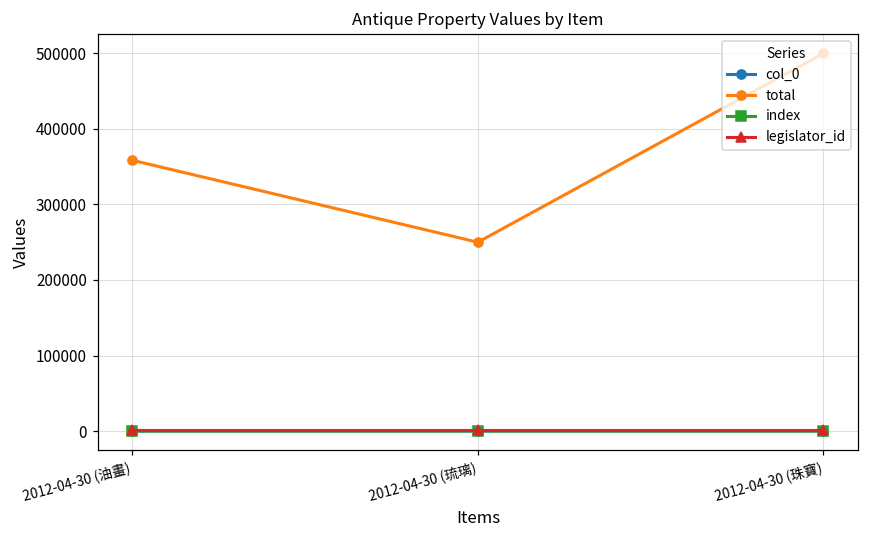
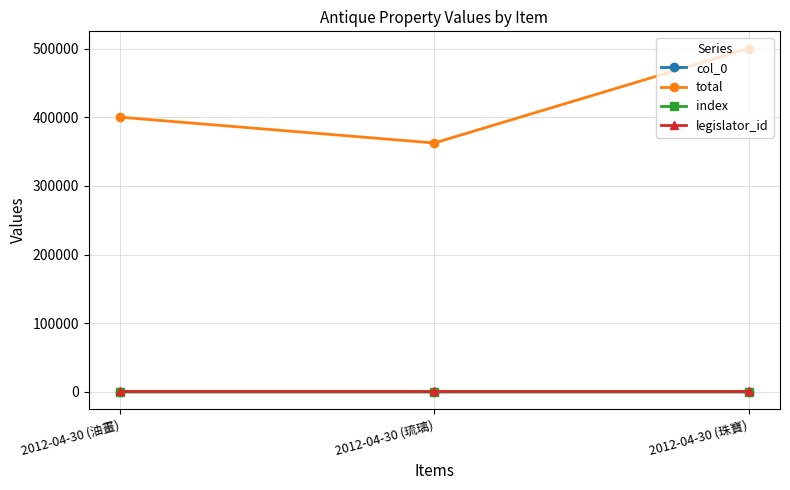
total, 2012-04-30 (油畫): 360000 -> 400000
total, 2012-04-30 (琉璃): 250000 -> 360000
